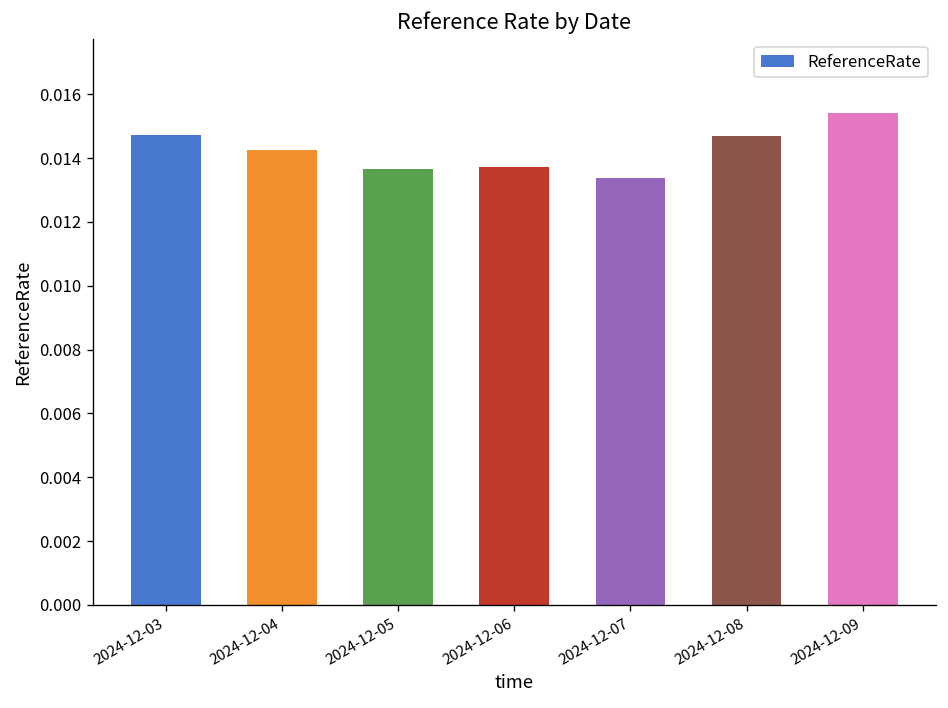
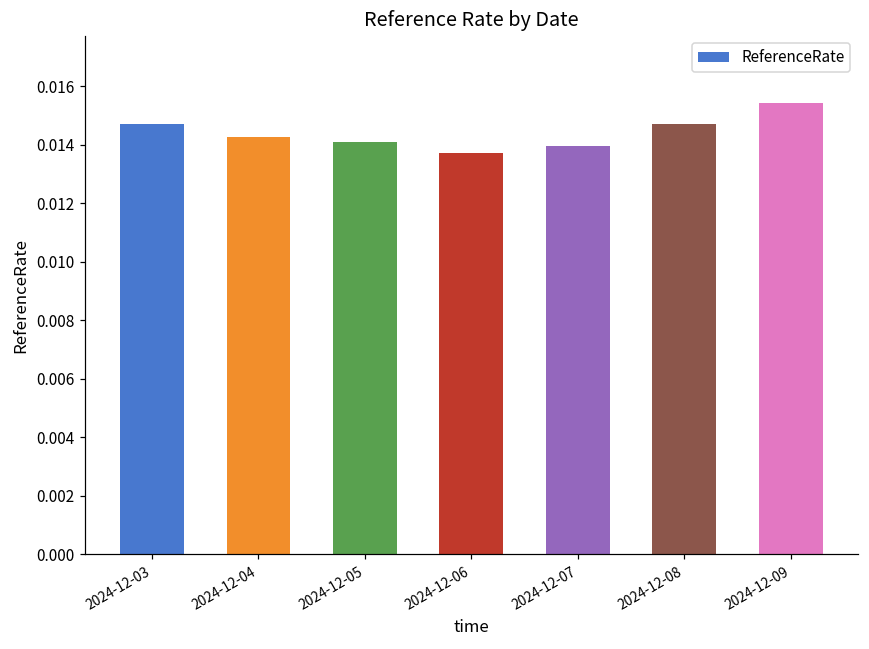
2024-12-05: 0.0137 -> 0.0141
2024-12-07: 0.0134 -> 0.0140
